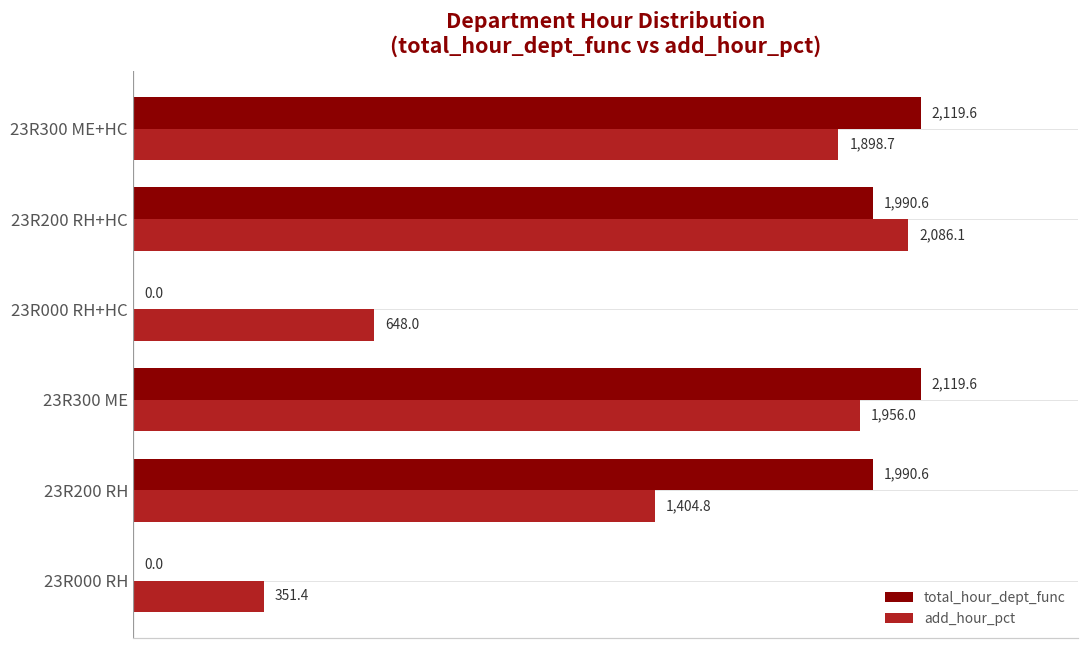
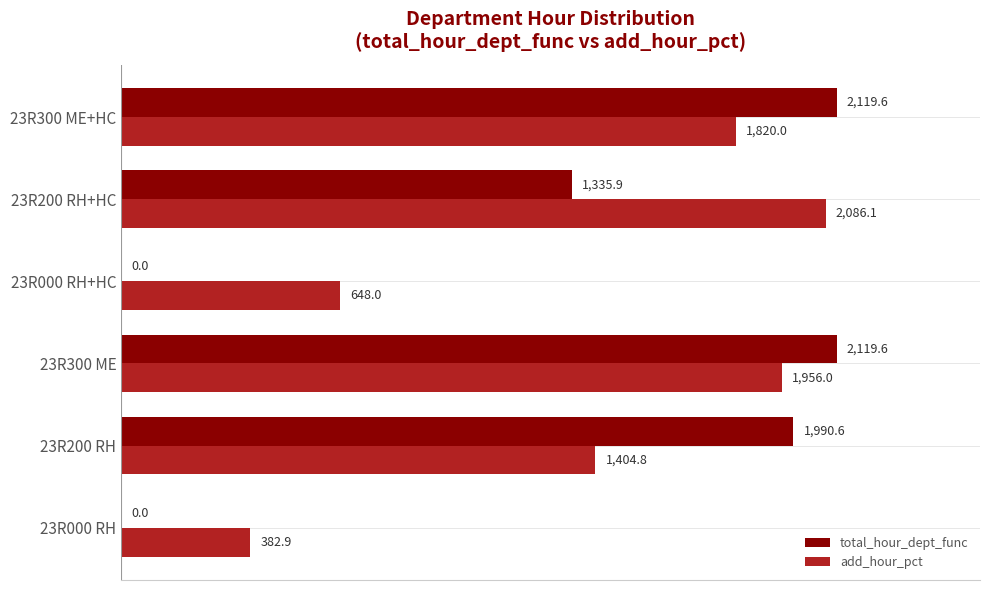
add_hour_pct, 23R300 ME+HC: 1,898.7 -> 1,820.0
total_hour_dept_func, 23R200 RH+HC: 1,990.6 -> 1,335.9
add_hour_pct, 23R000 RH: 351.4 -> 382.9
